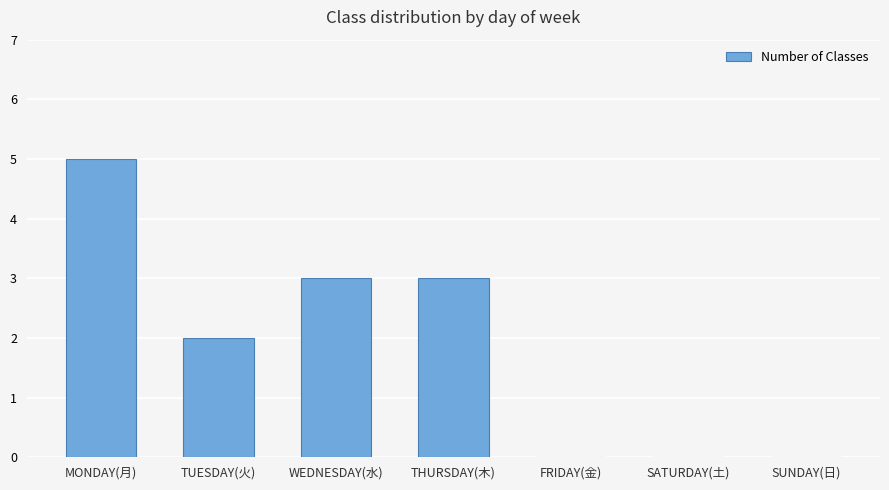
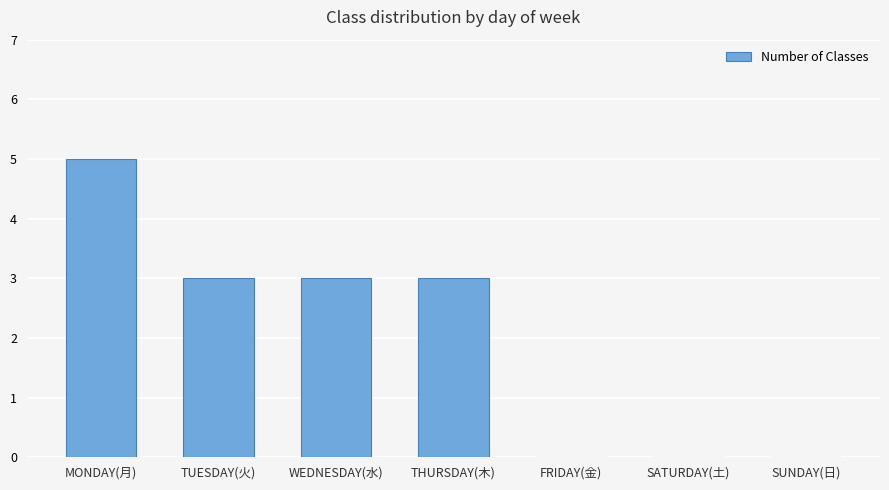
TUESDAY(火): 2 -> 3
